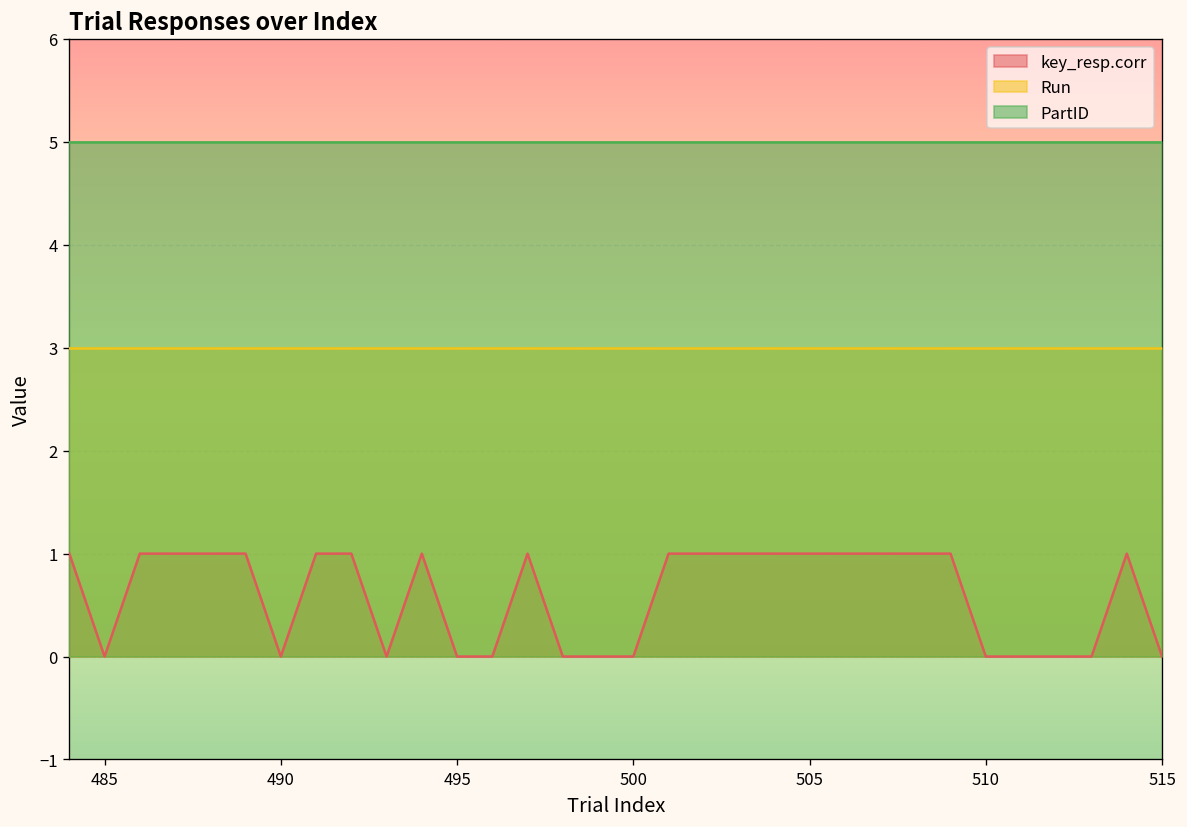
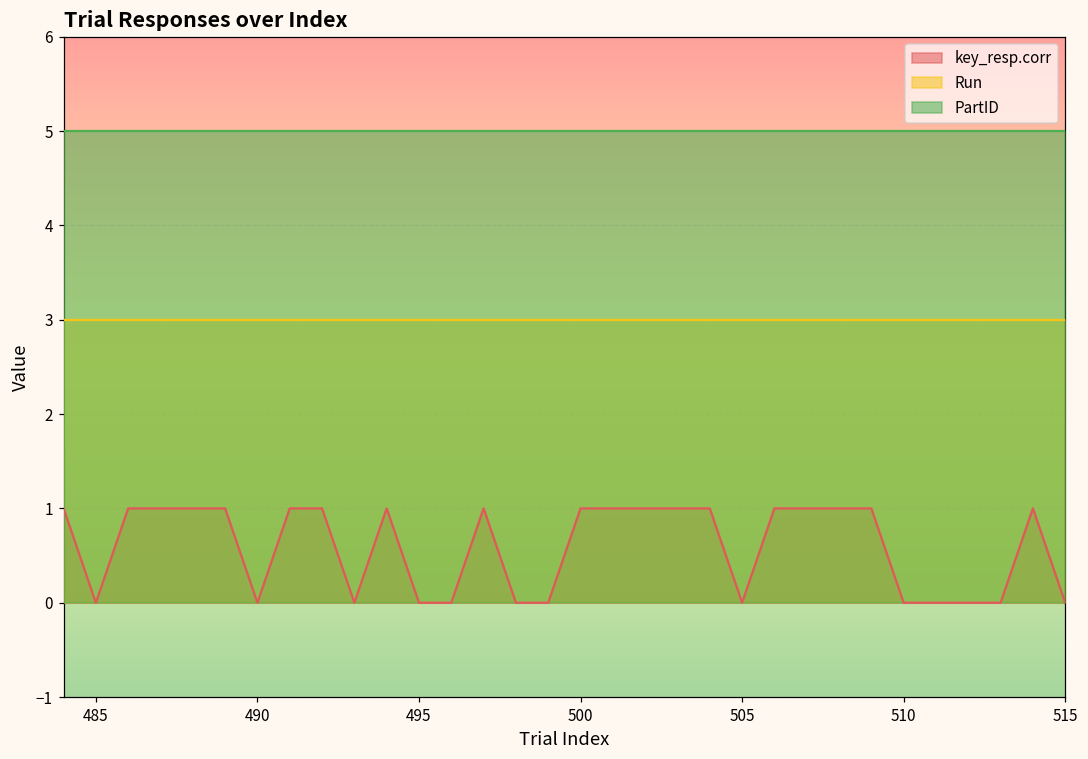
key_resp.corr, 500: 0 -> 1
key_resp.corr, 505: 1 -> 0
